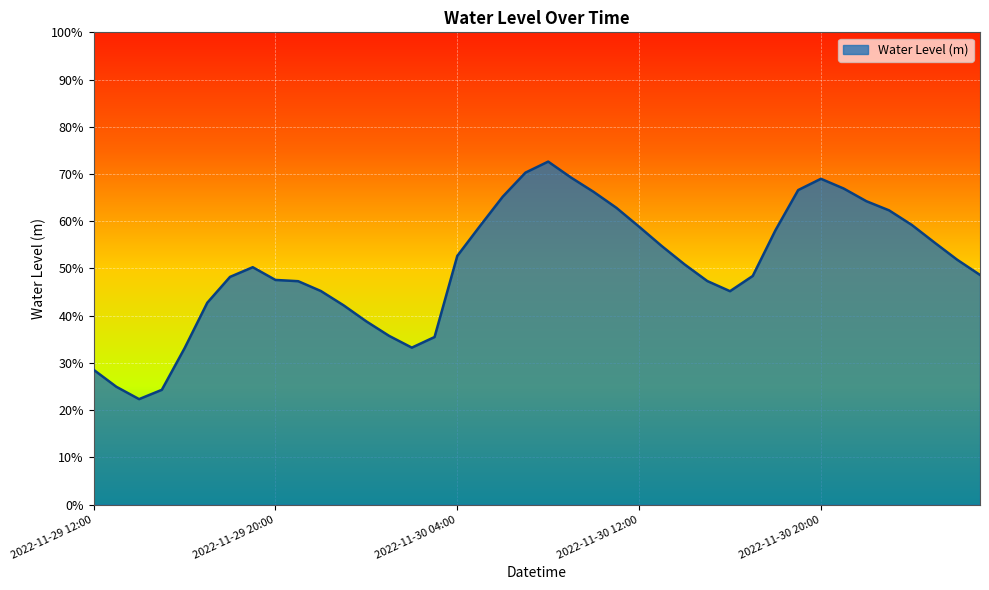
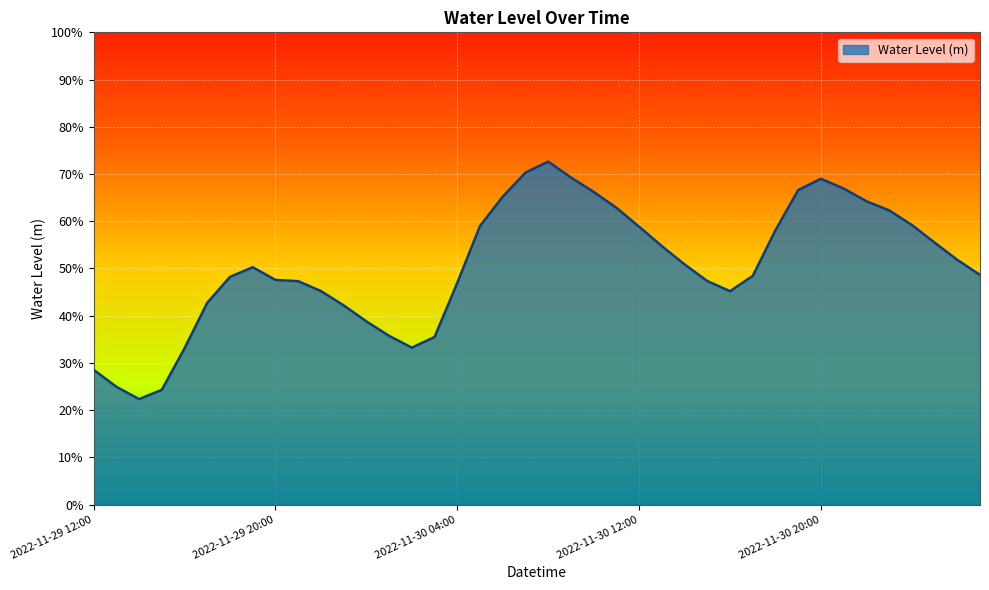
2022-11-30 04:00: 53% -> 47%
